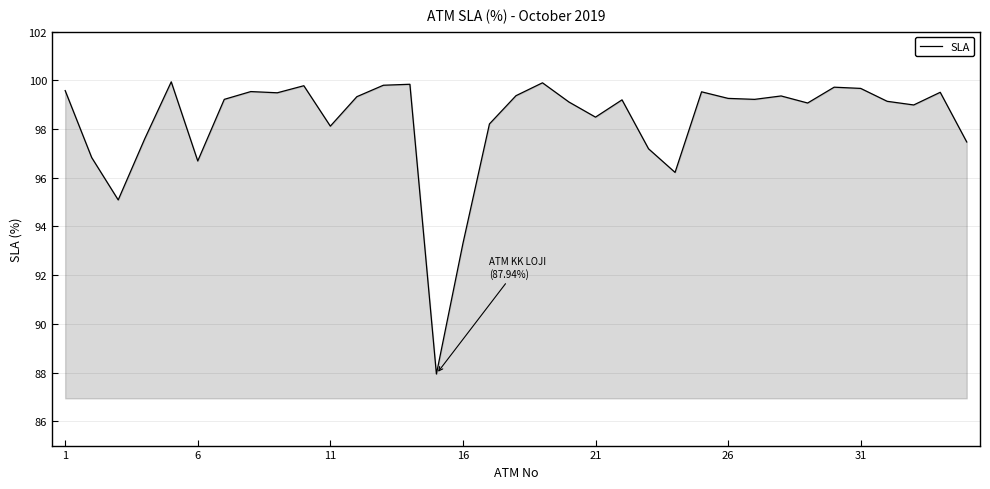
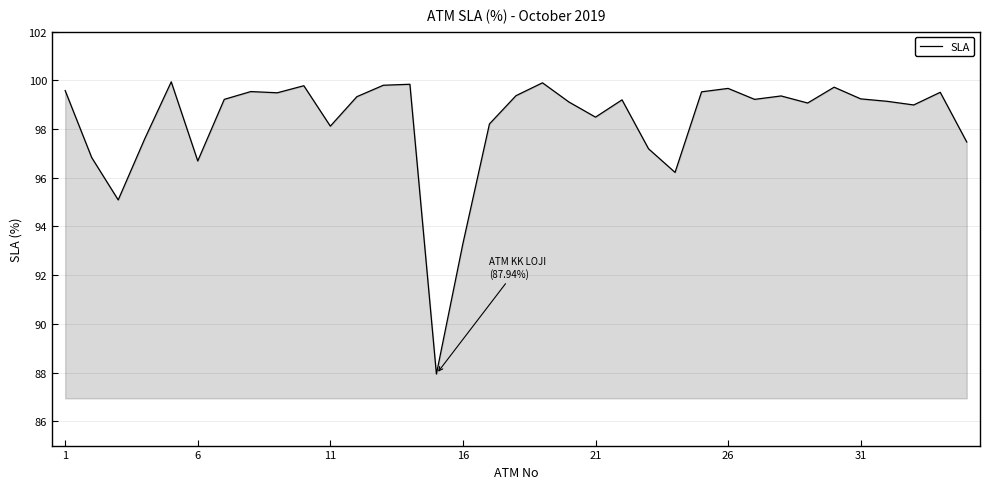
26: 99.3 -> 99.7
31: 99.7 -> 99.2
